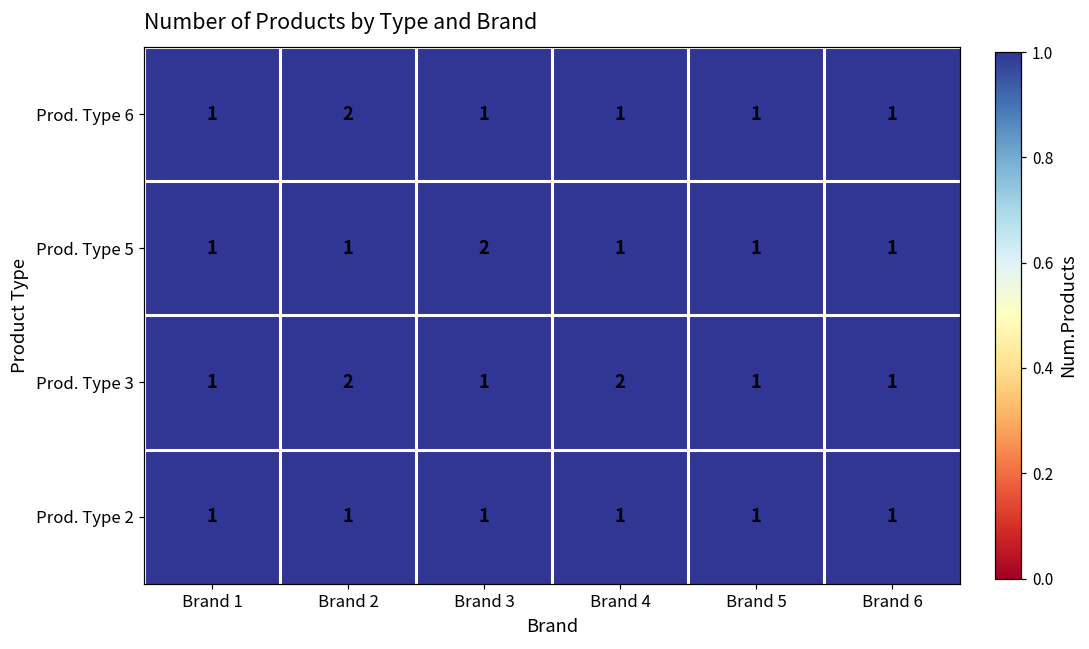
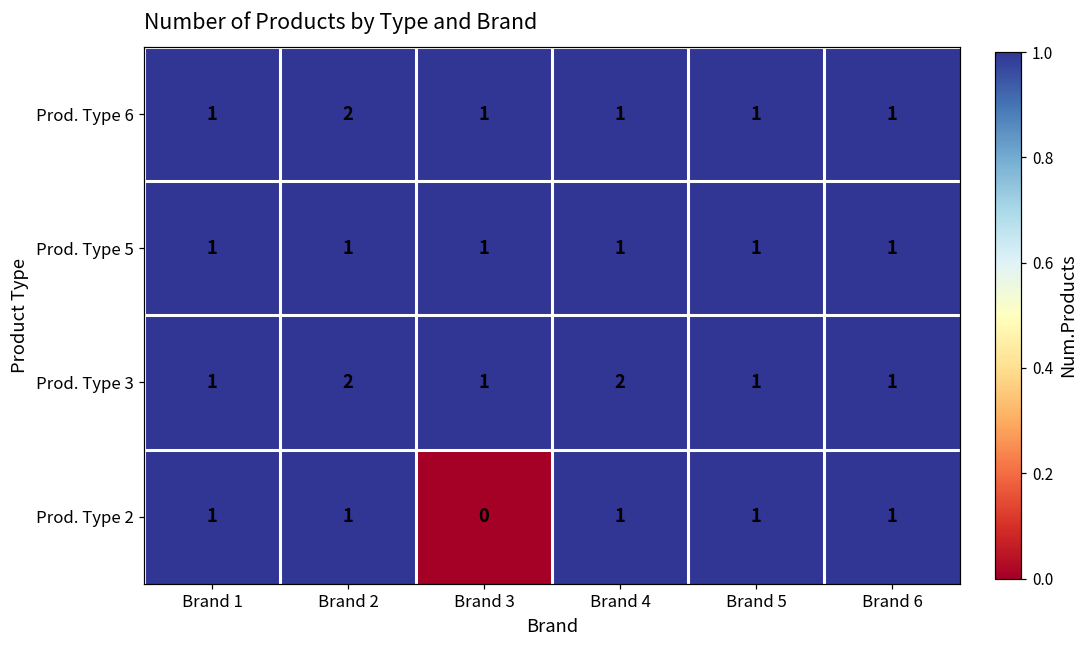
Prod. Type 5, Brand 3: 2 -> 1
Prod. Type 2, Brand 3: 1 -> 0
